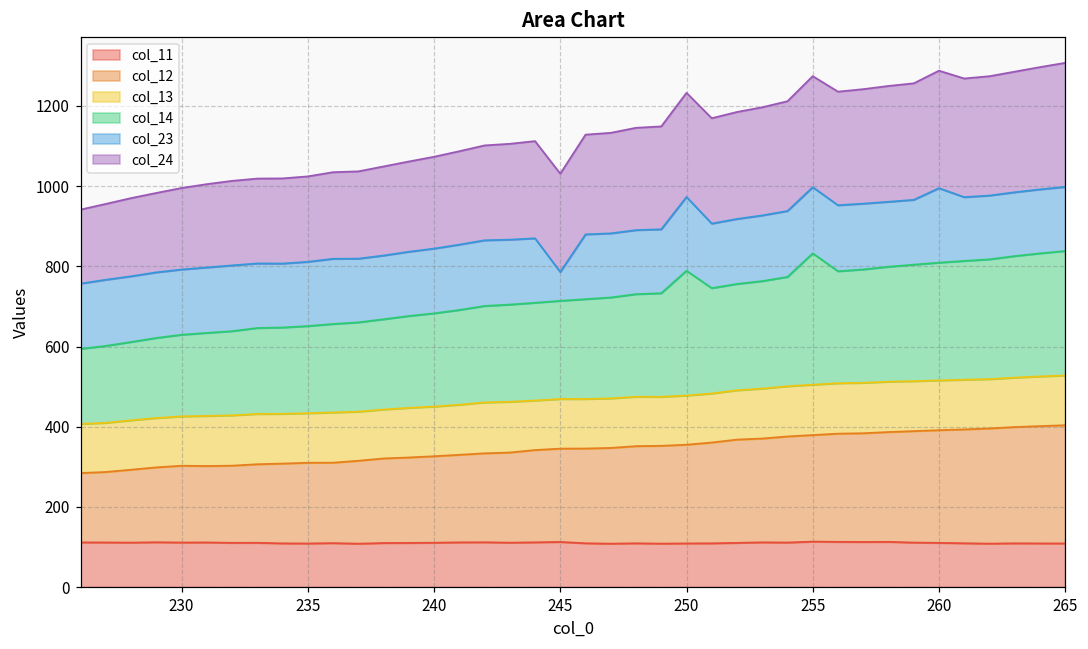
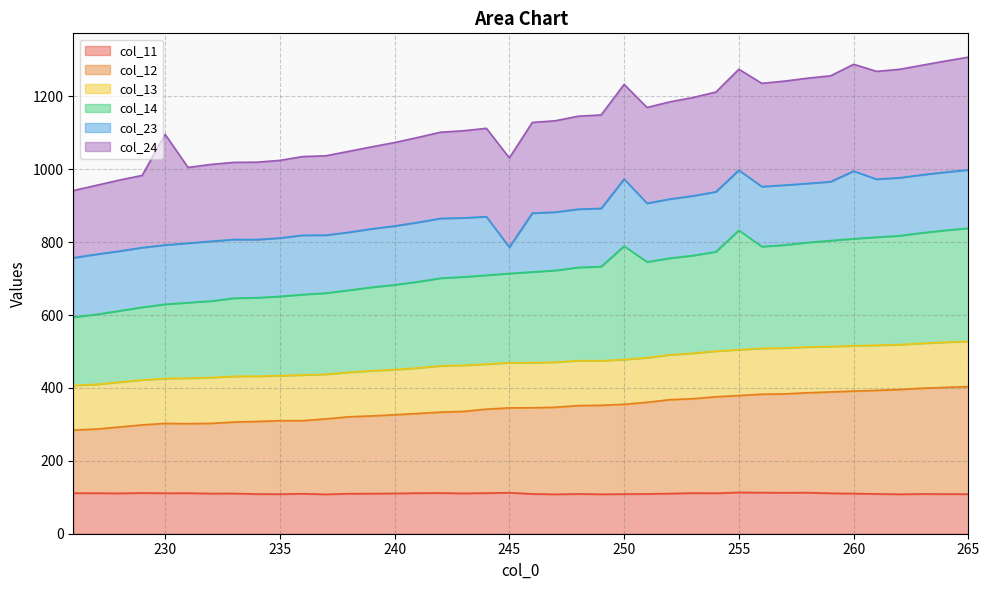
col_24, 230: 200 -> 300
